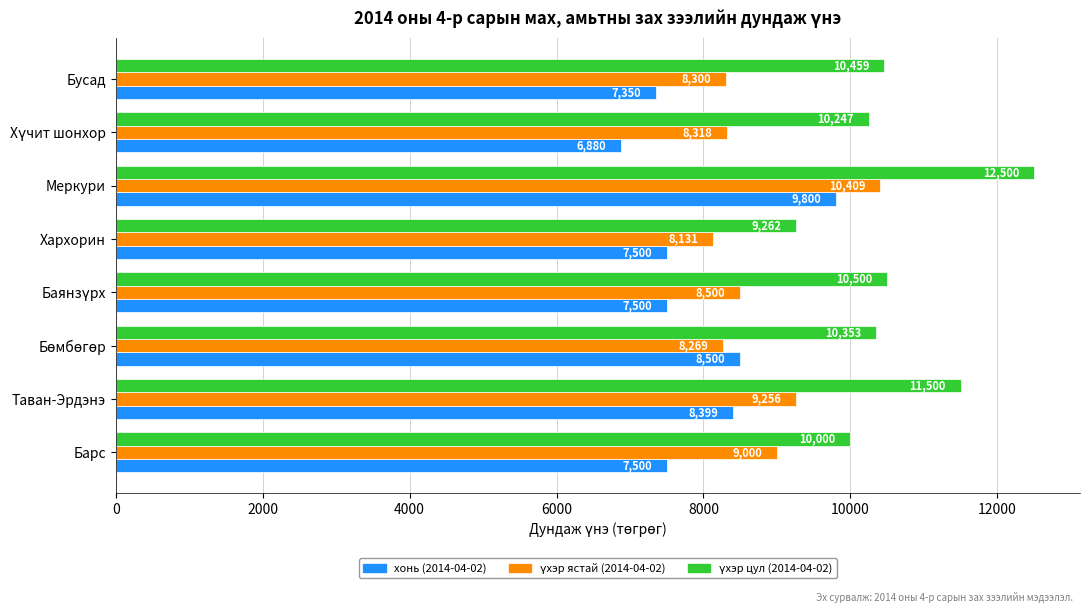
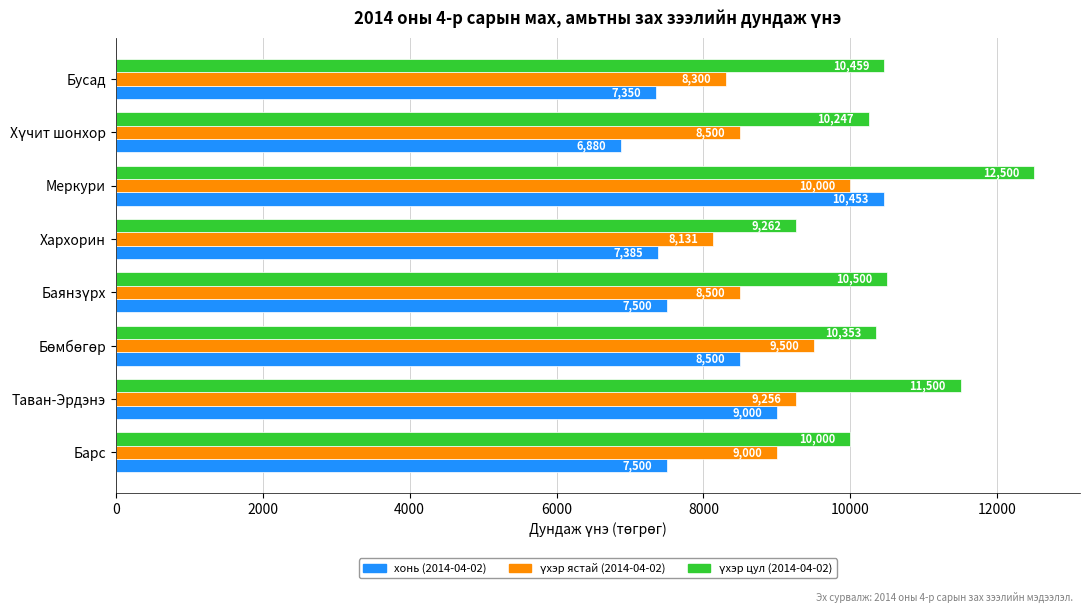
үхэр ястай (2014-04-02), Хүчит шонхор: 8,318 -> 8,500
үхэр ястай (2014-04-02), Меркури: 10,409 -> 10,000
хонь (2014-04-02), Меркури: 9,800 -> 10,453
хонь (2014-04-02), Хархорин: 7,500 -> 7,385
үхэр ястай (2014-04-02), Бөмбөгөр: 8,269 -> 9,500
хонь (2014-04-02), Таван-Эрдэнэ: 8,399 -> 9,000
